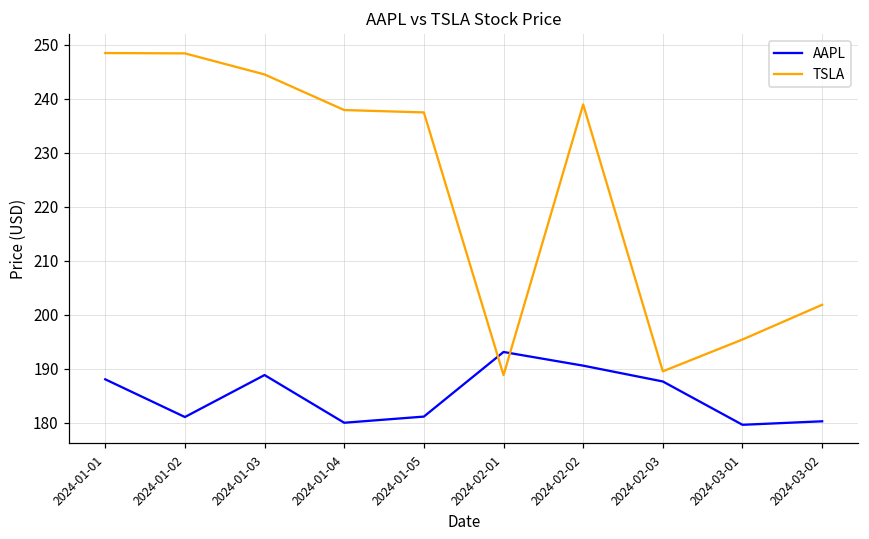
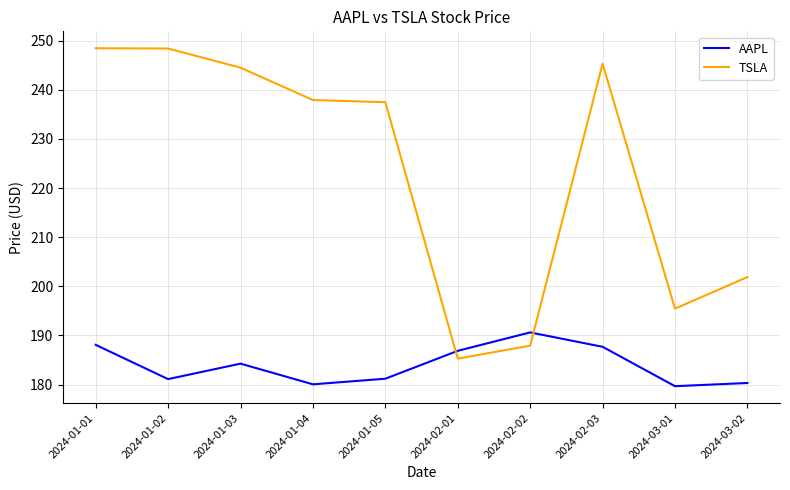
AAPL, 2024-01-03: 189 -> 184
AAPL, 2024-02-01: 193 -> 187
TSLA, 2024-02-01: 189 -> 185
TSLA, 2024-02-02: 239 -> 188
TSLA, 2024-02-03: 190 -> 245
